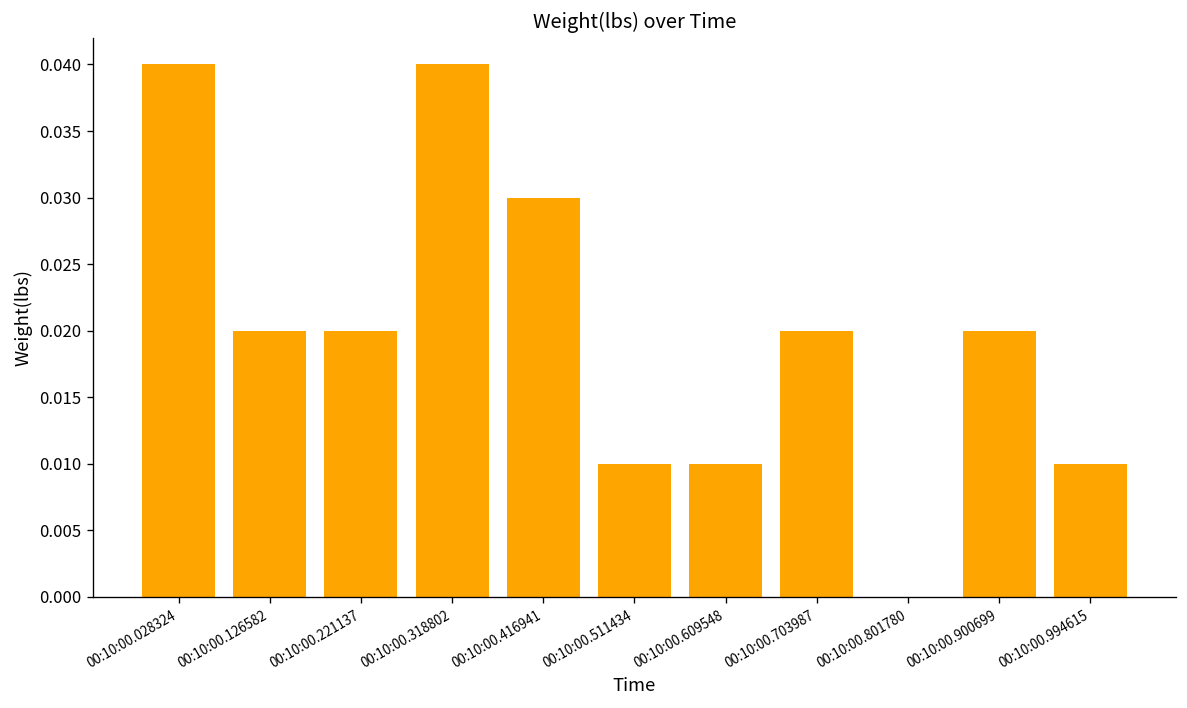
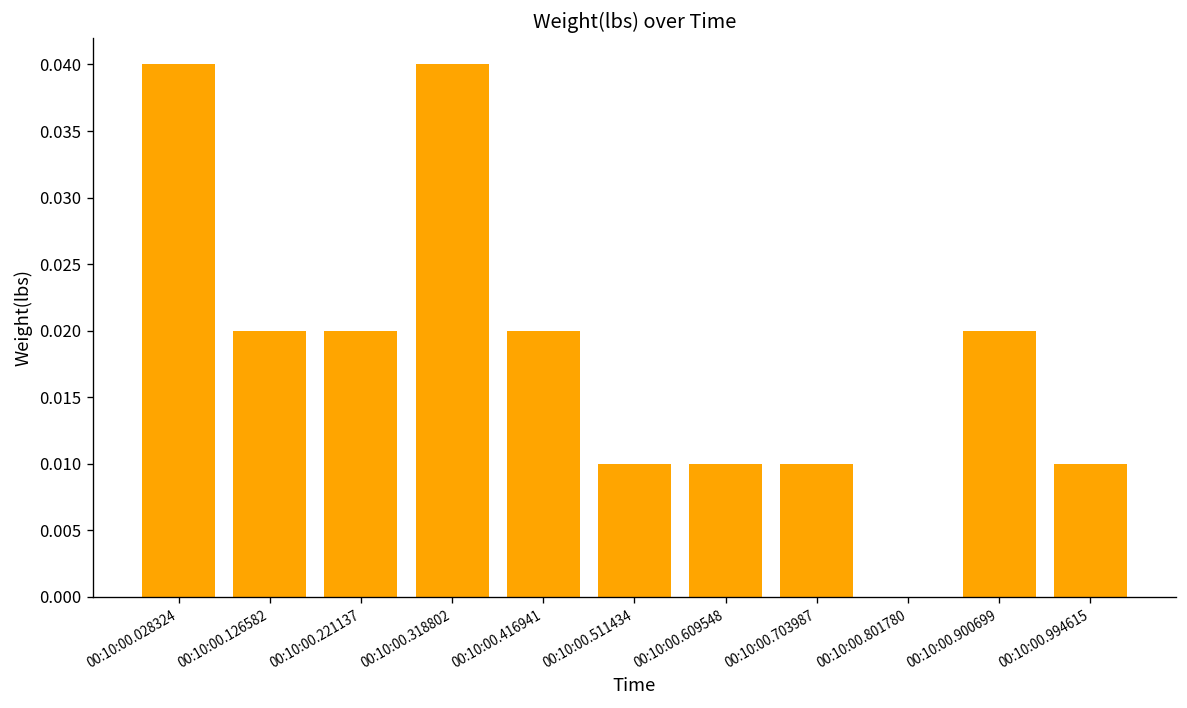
00:10:00.416941: 0.03 -> 0.02
00:10:00.703987: 0.02 -> 0.01
